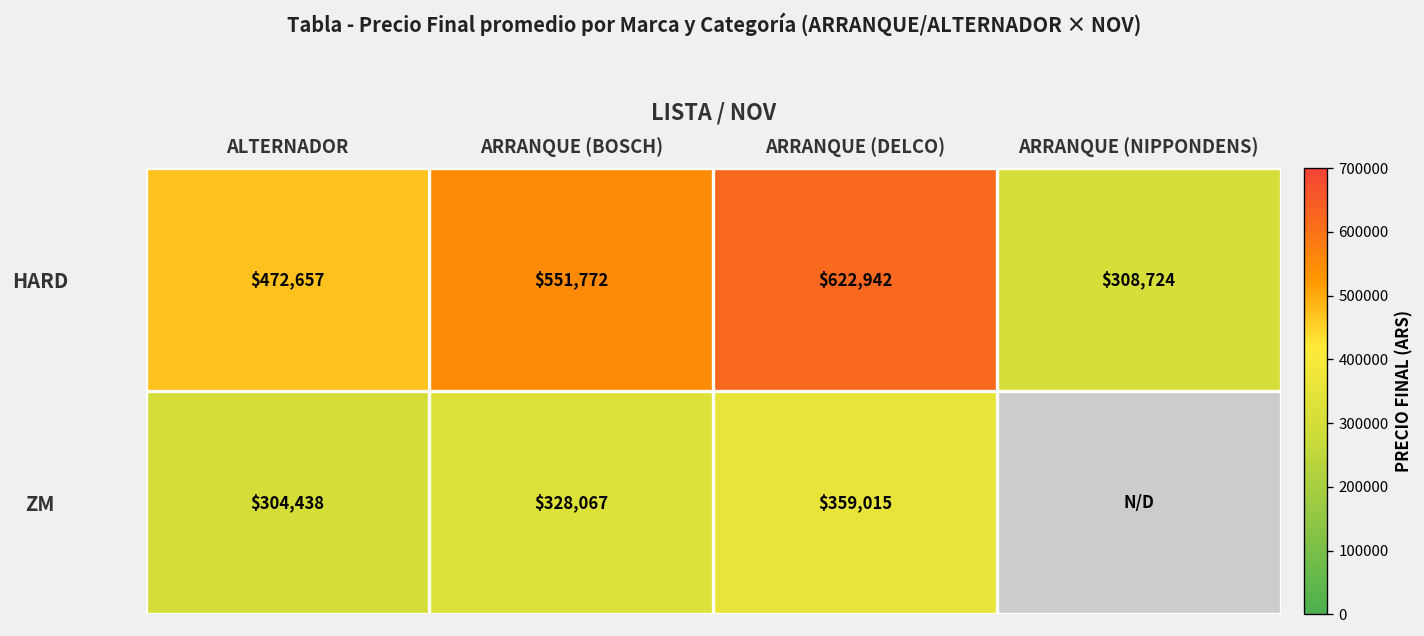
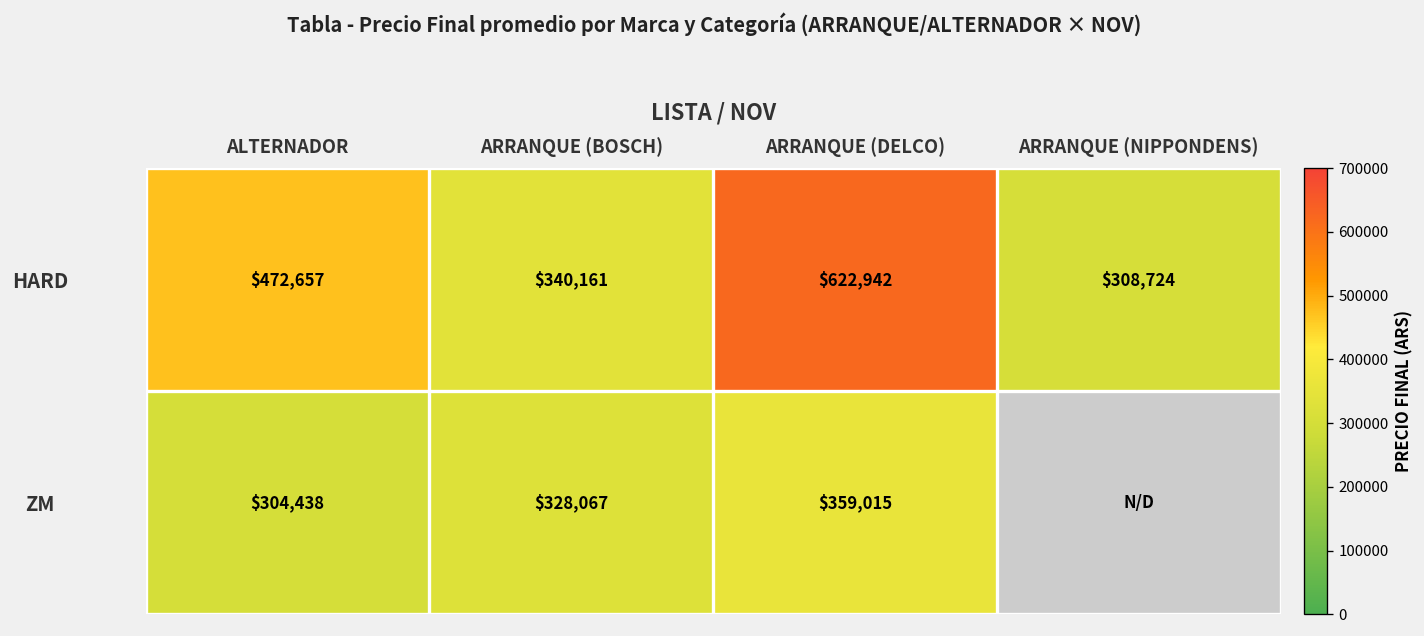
HARD, ARRANQUE (BOSCH): $551,772 -> $340,161
